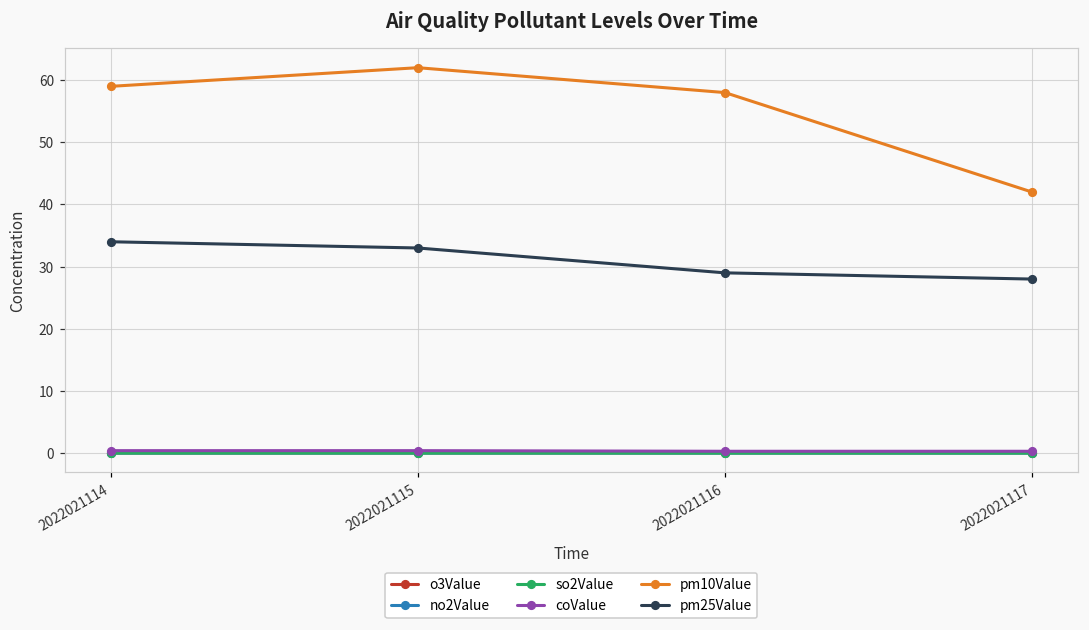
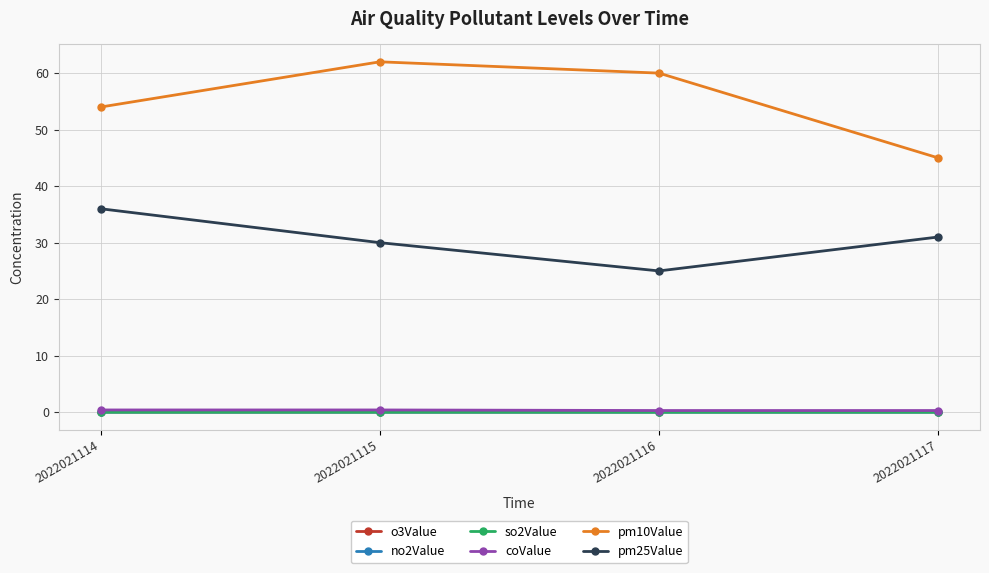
pm10Value, 2022021114: 59 -> 54
pm25Value, 2022021114: 34 -> 36
pm25Value, 2022021115: 33 -> 30
pm10Value, 2022021116: 58 -> 60
pm25Value, 2022021116: 29 -> 25
pm10Value, 2022021117: 42 -> 45
pm25Value, 2022021117: 28 -> 31
